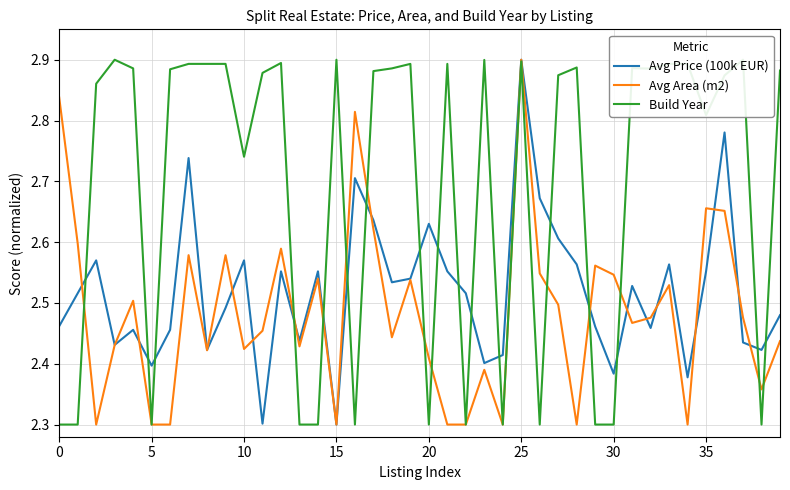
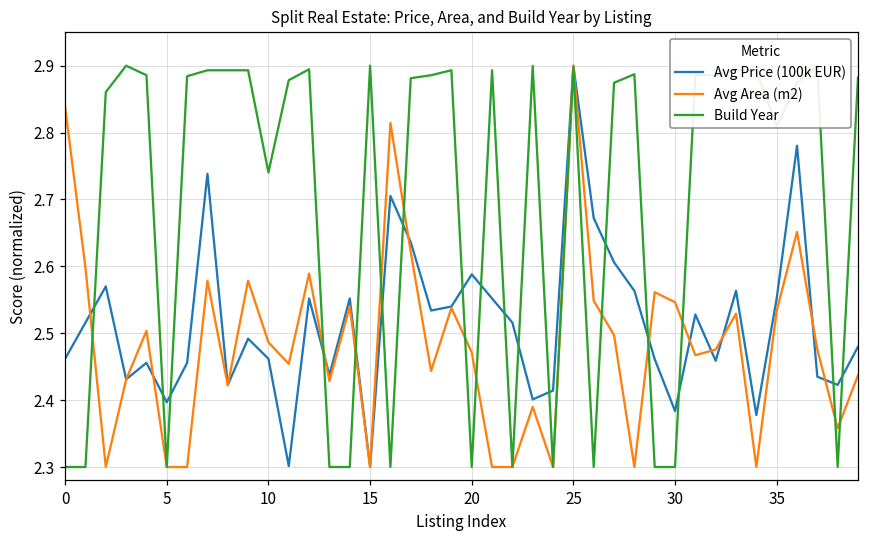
Avg Price (100k EUR), 10: 2.57 -> 2.46
Avg Area (m2), 10: 2.42 -> 2.49
Avg Price (100k EUR), 20: 2.63 -> 2.59
Avg Area (m2), 20: 2.41 -> 2.47
Avg Area (m2), 35: 2.66 -> 2.53
